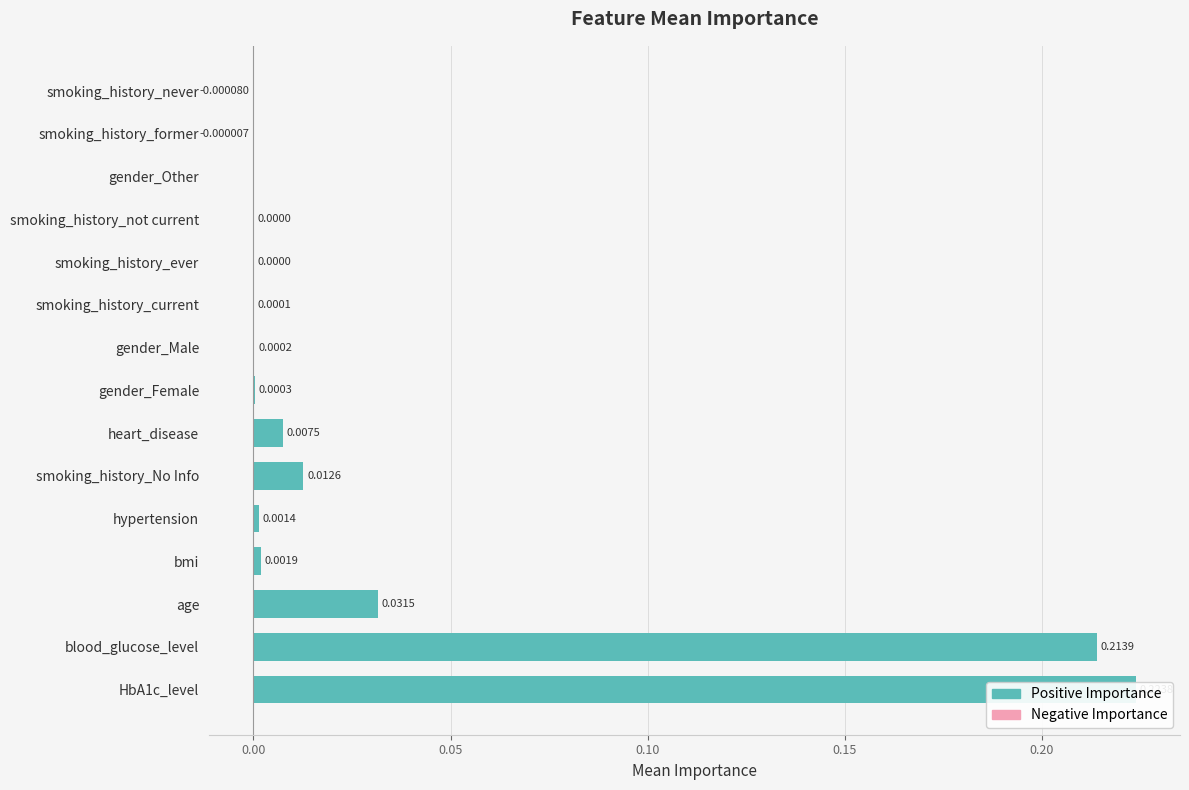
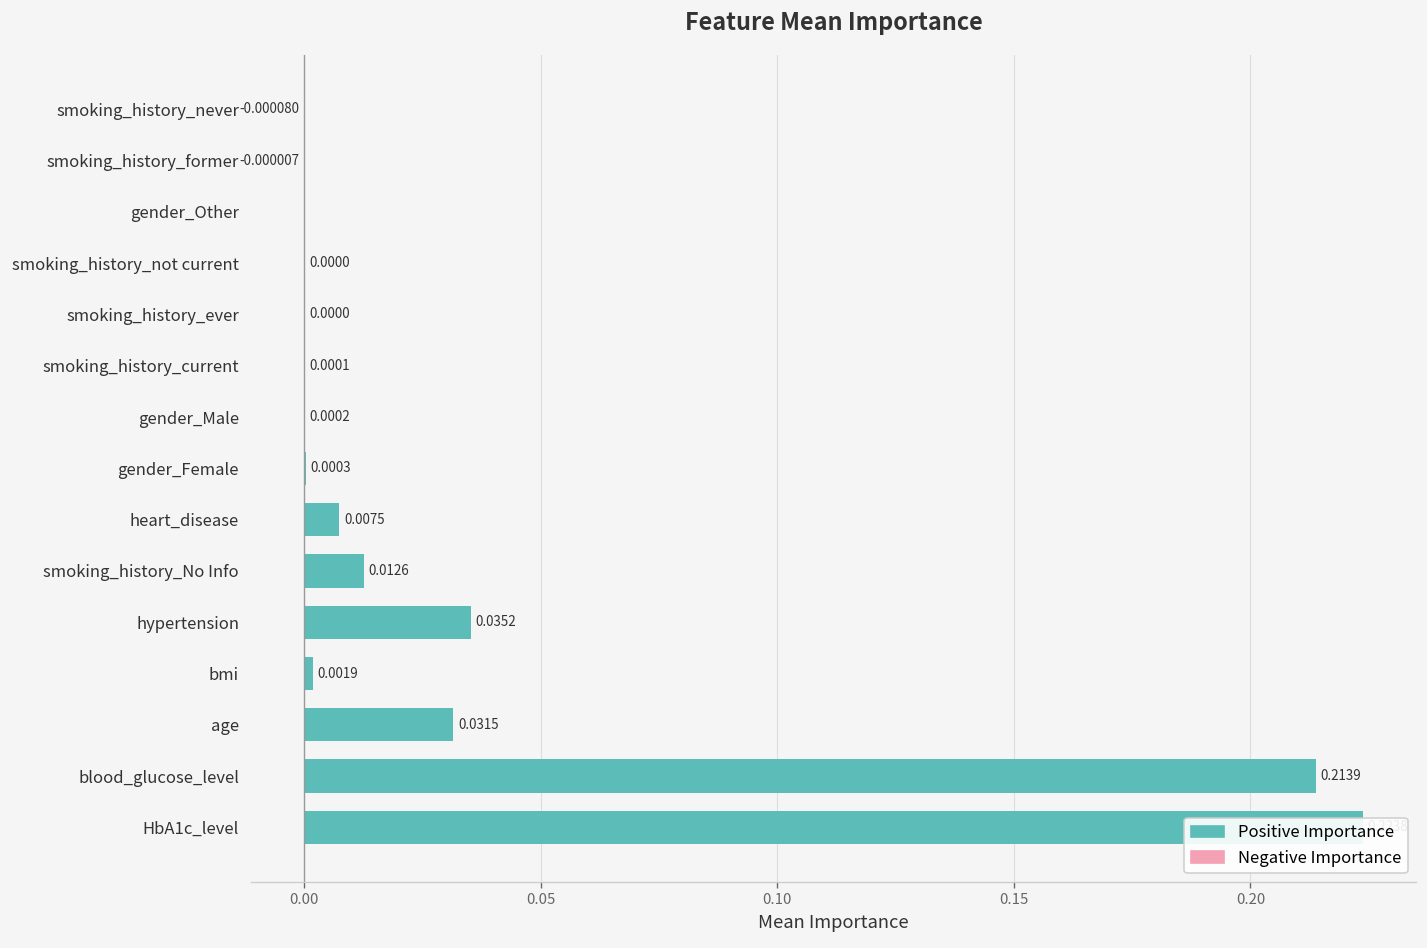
Positive Importance, hypertension: 0.0014 -> 0.0352
